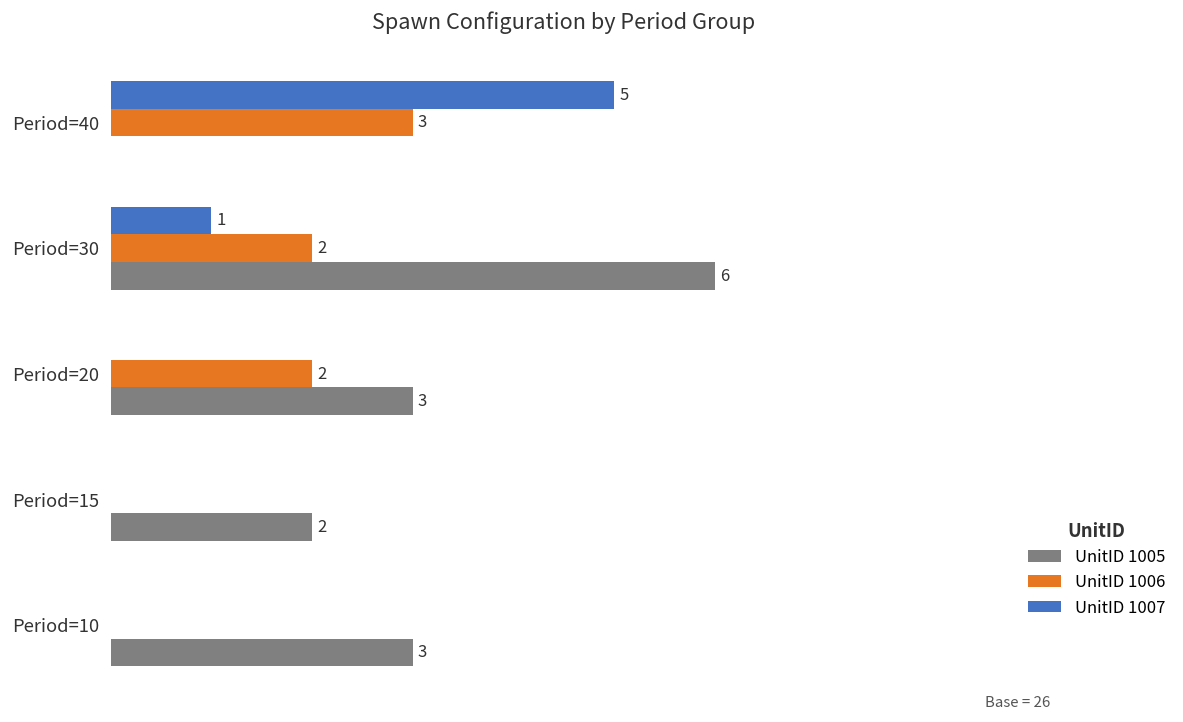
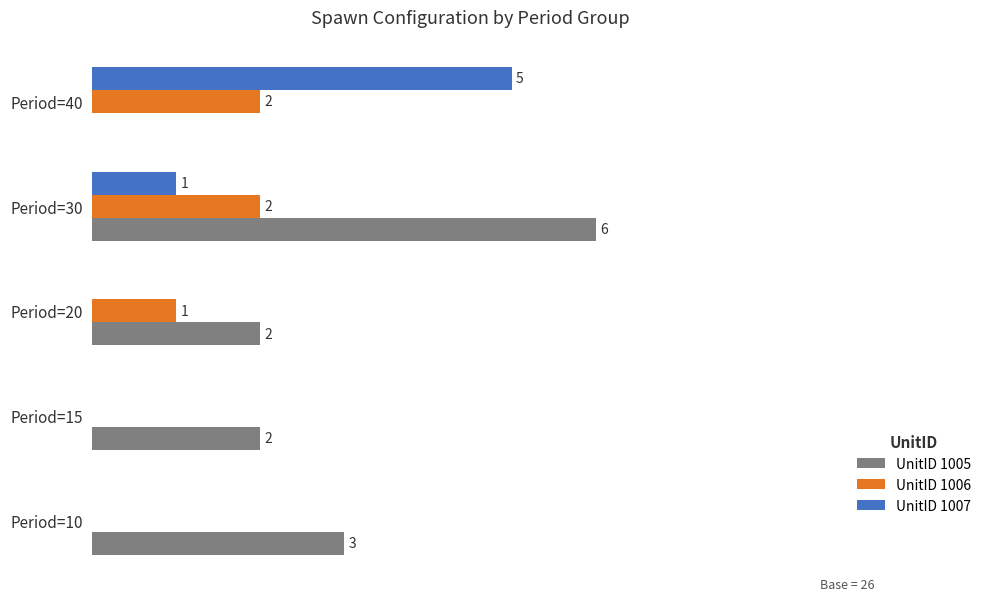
UnitID 1006, Period=40: 3 -> 2
UnitID 1006, Period=20: 2 -> 1
UnitID 1005, Period=20: 3 -> 2
